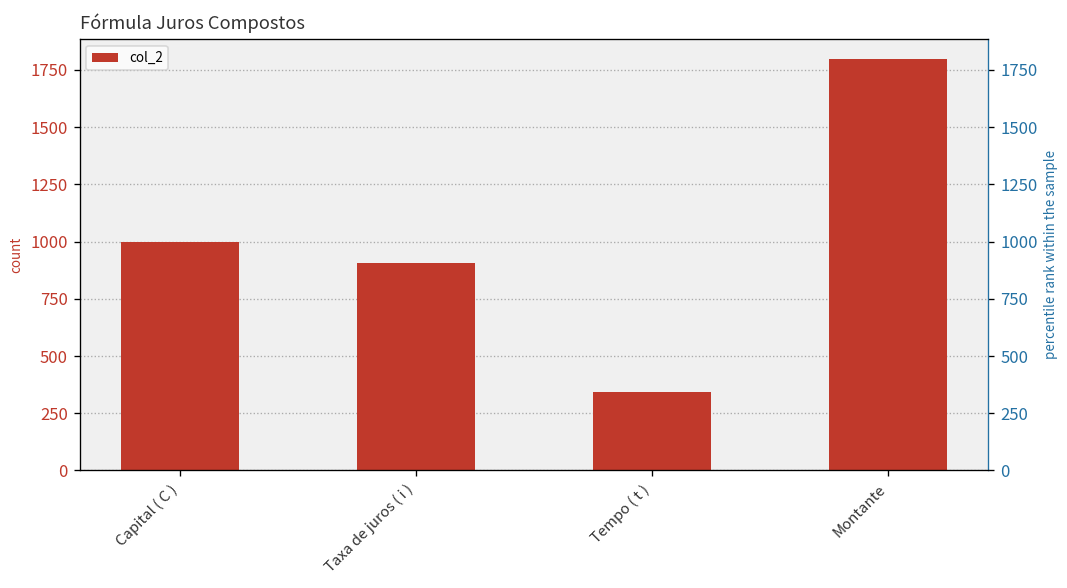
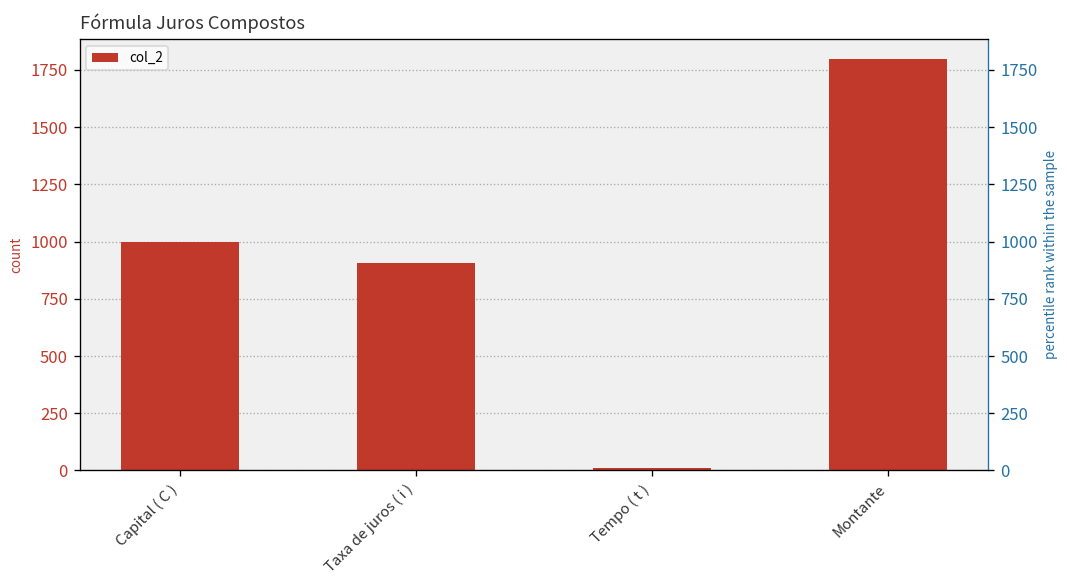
Tempo ( t ): 340 -> 10
